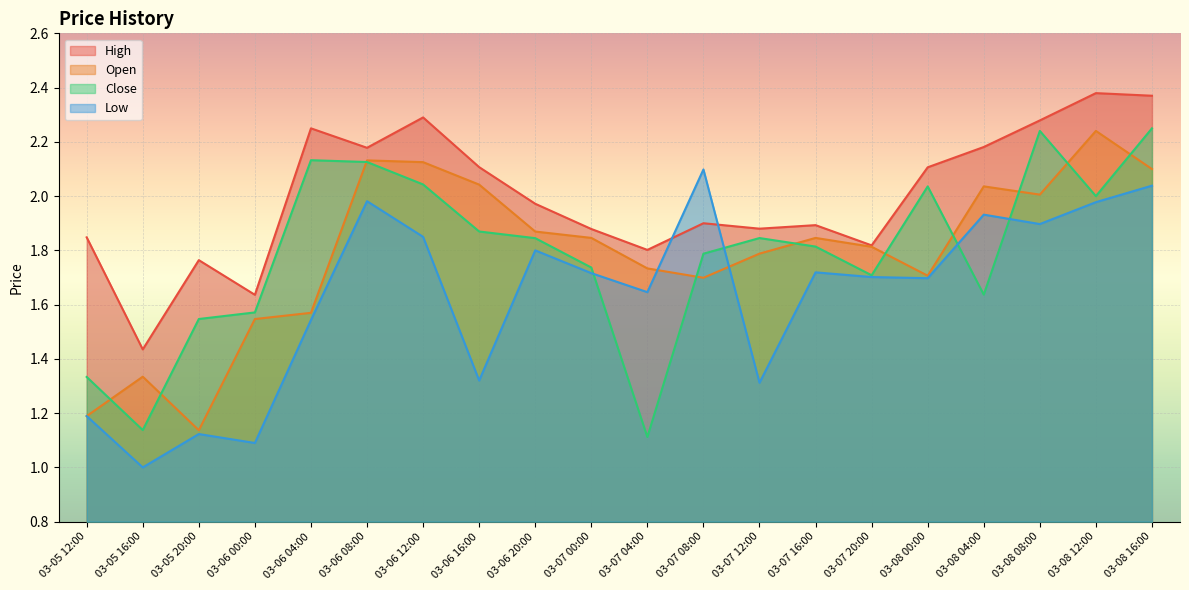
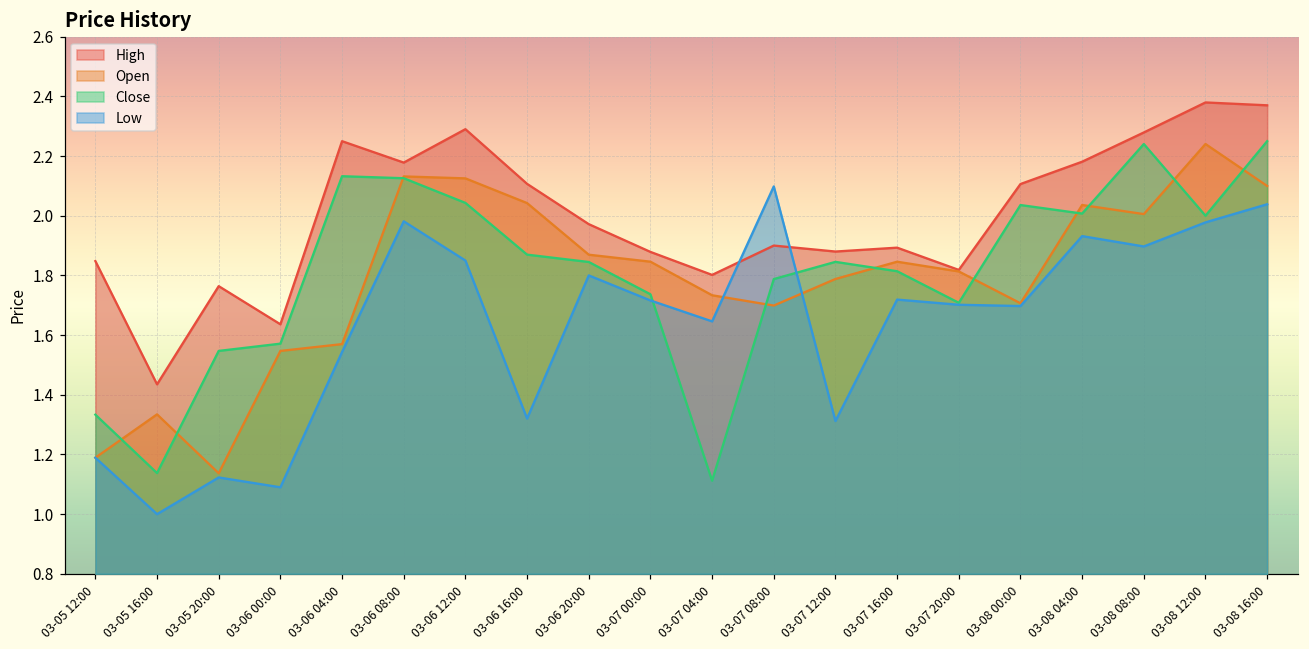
Close, 03-08 04:00: 1.64 -> 2.01
